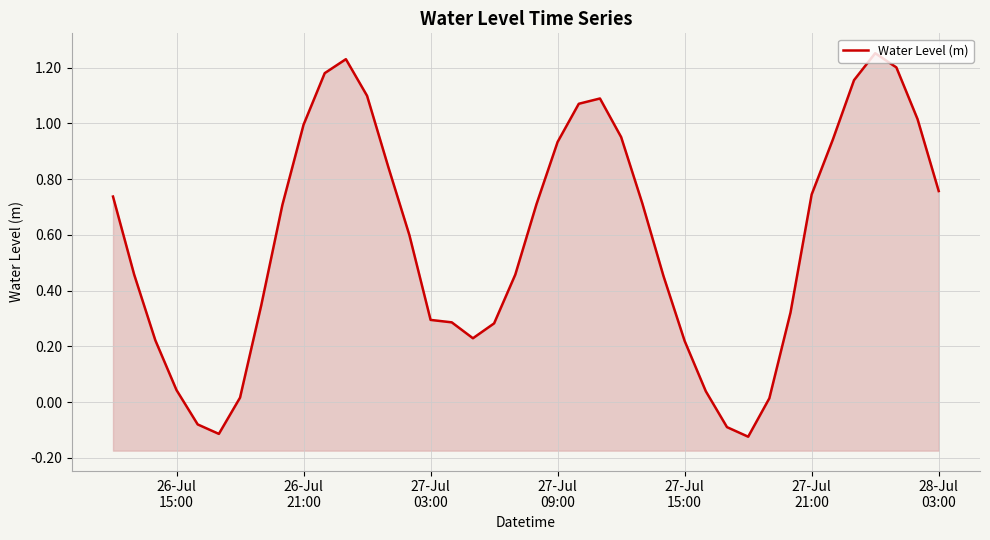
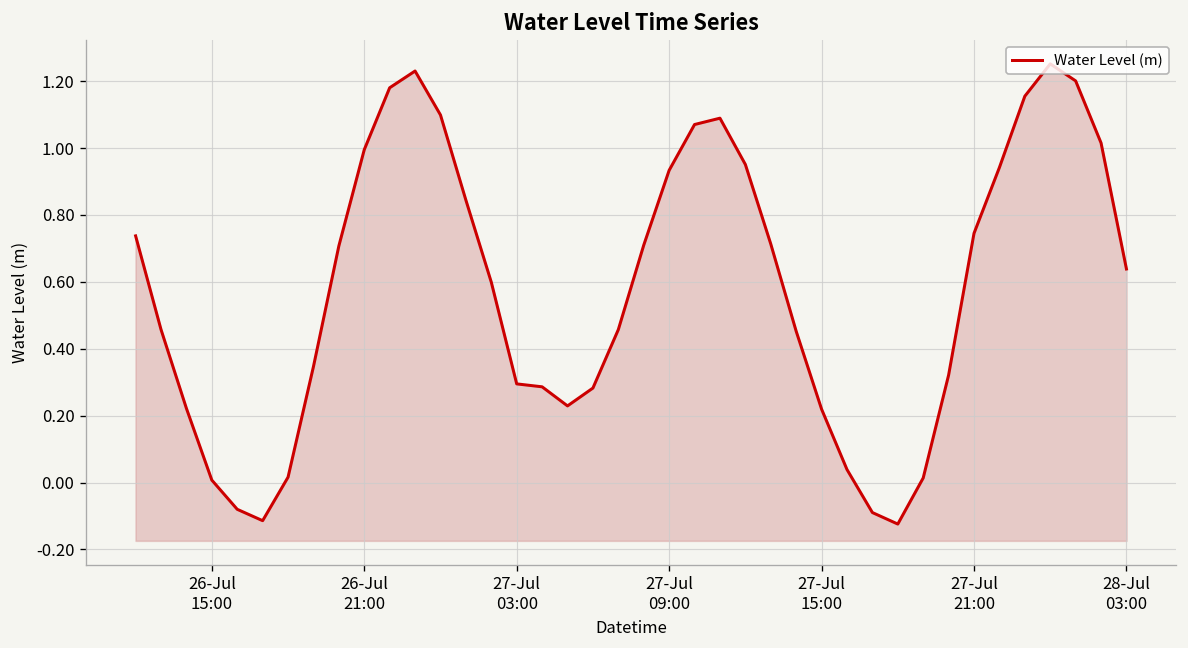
26-Jul 15:00: 0.04 -> 0.01
28-Jul 03:00: 0.76 -> 0.64
